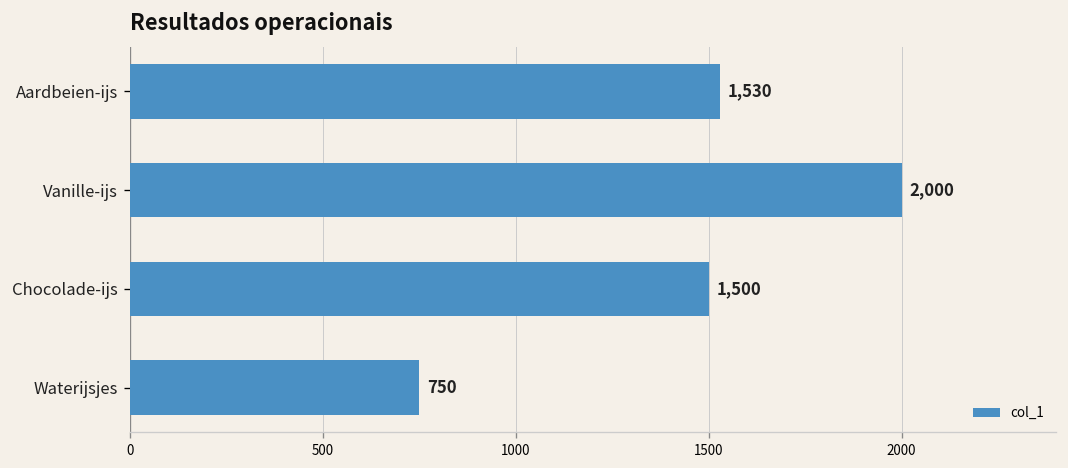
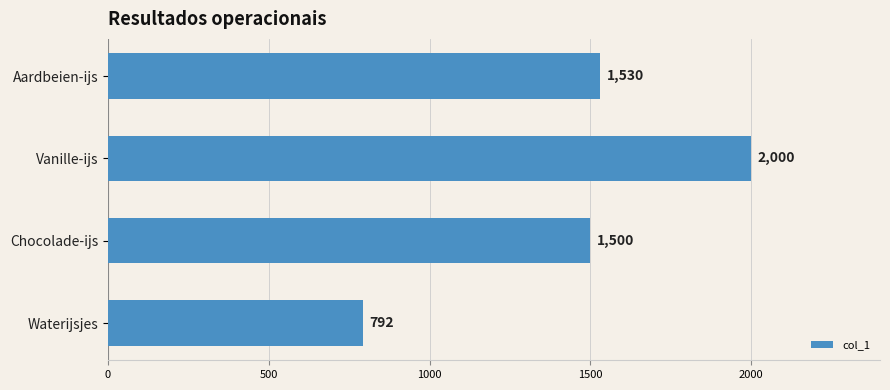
Waterijsjes: 750 -> 792
